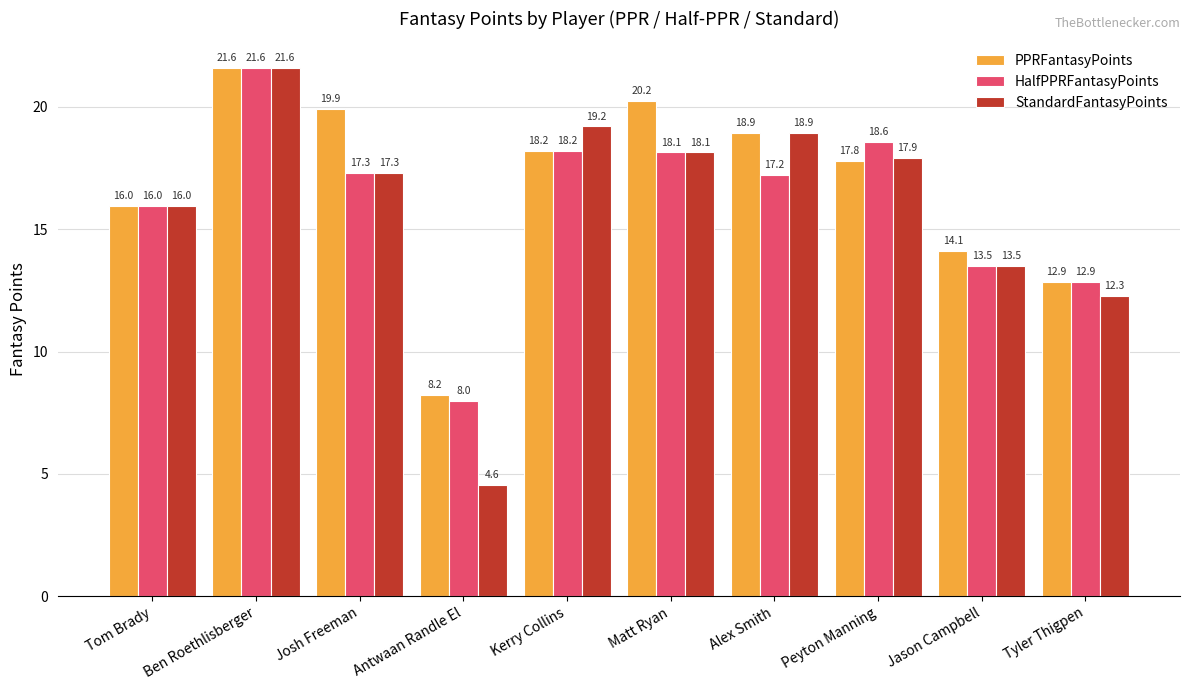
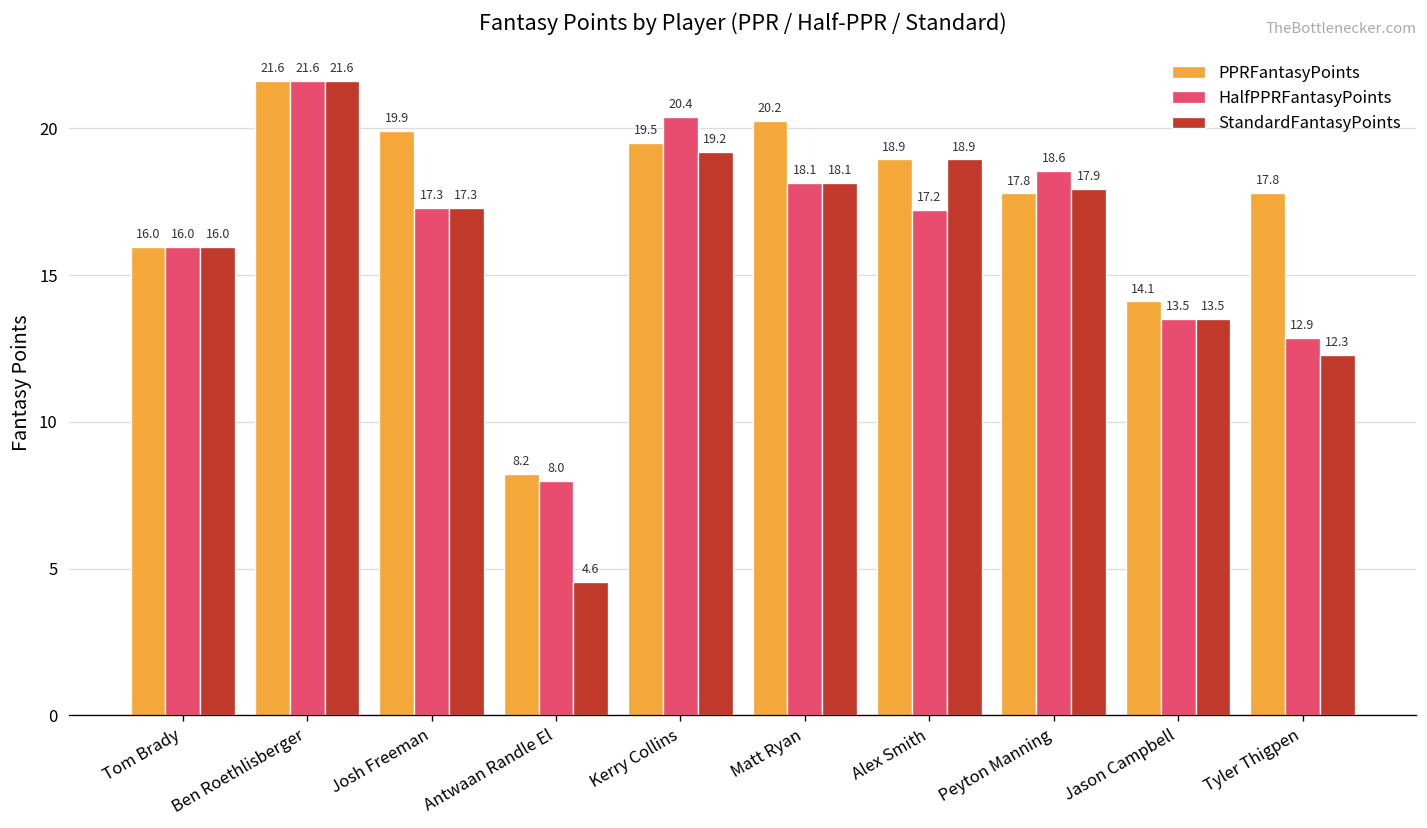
PPRFantasyPoints, Kerry Collins: 18.2 -> 19.5
HalfPPRFantasyPoints, Kerry Collins: 18.2 -> 20.4
PPRFantasyPoints, Tyler Thigpen: 12.9 -> 17.8
